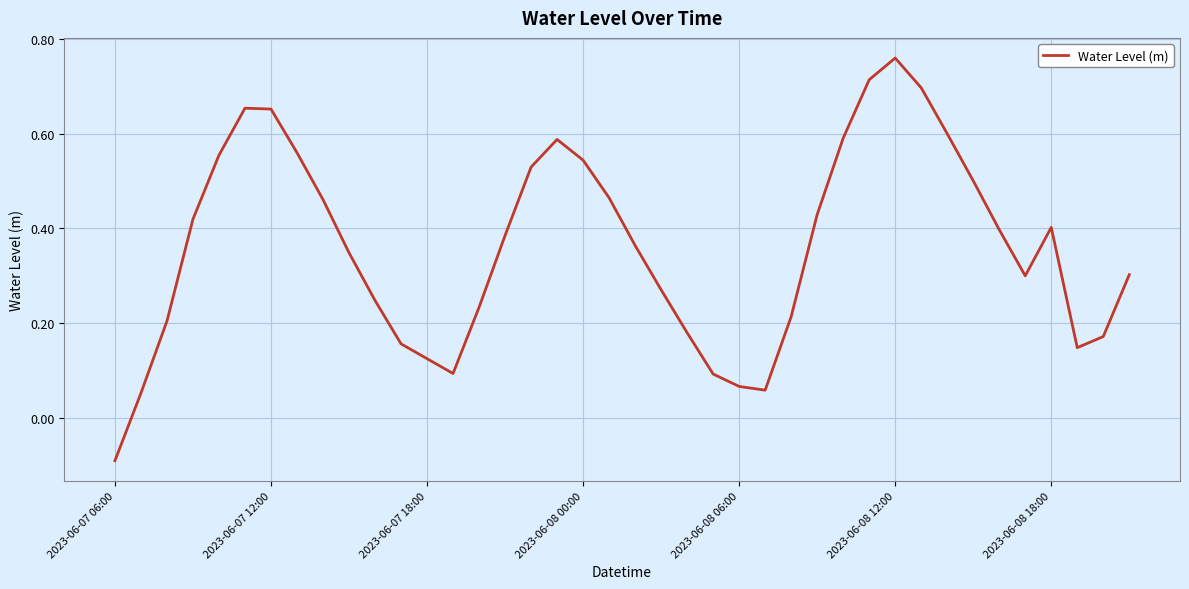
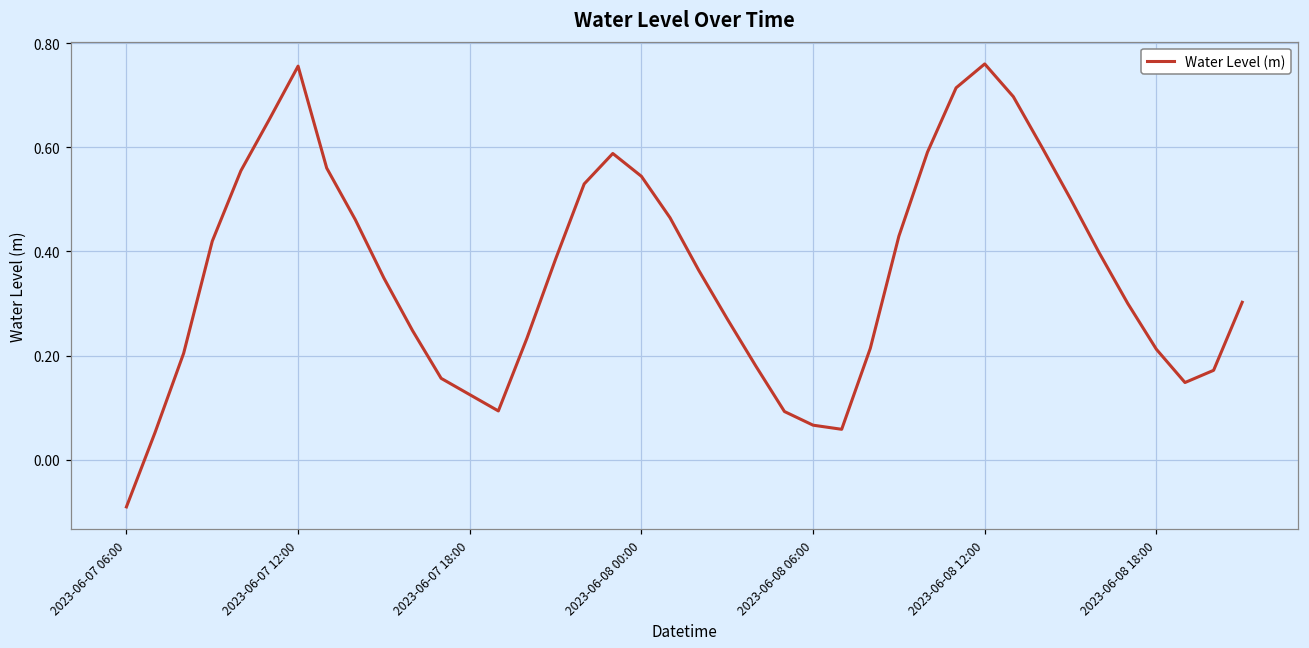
2023-06-07 12:00: 0.65 -> 0.76
2023-06-08 18:00: 0.40 -> 0.21
